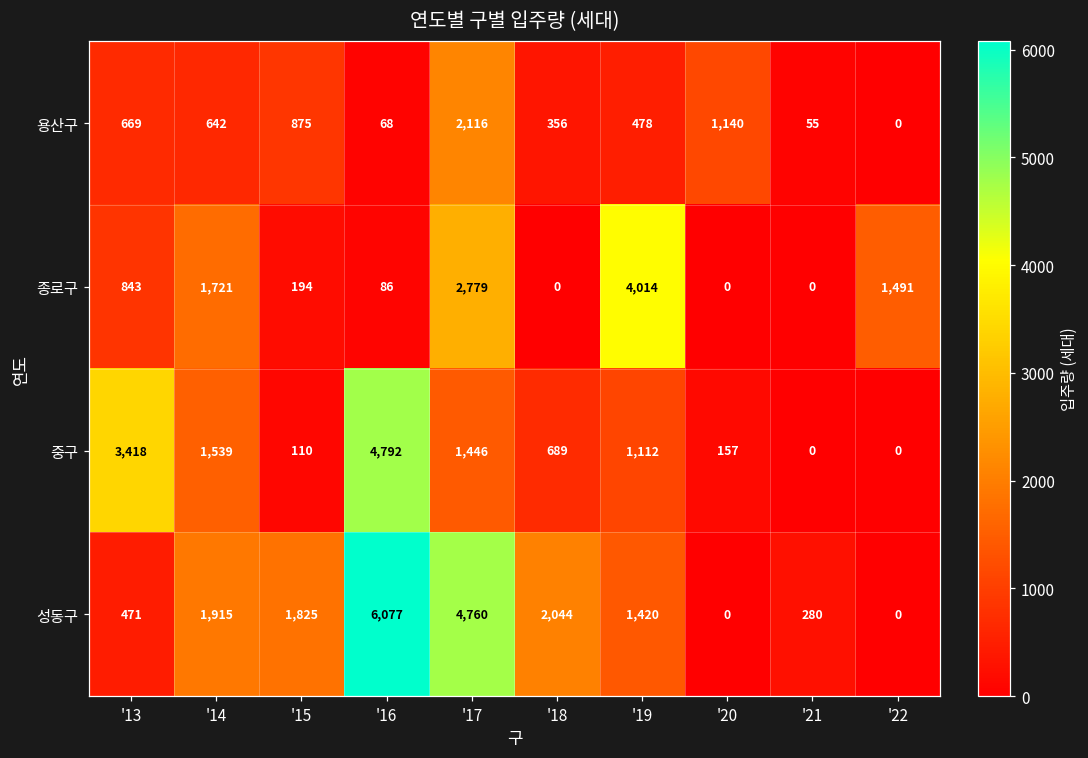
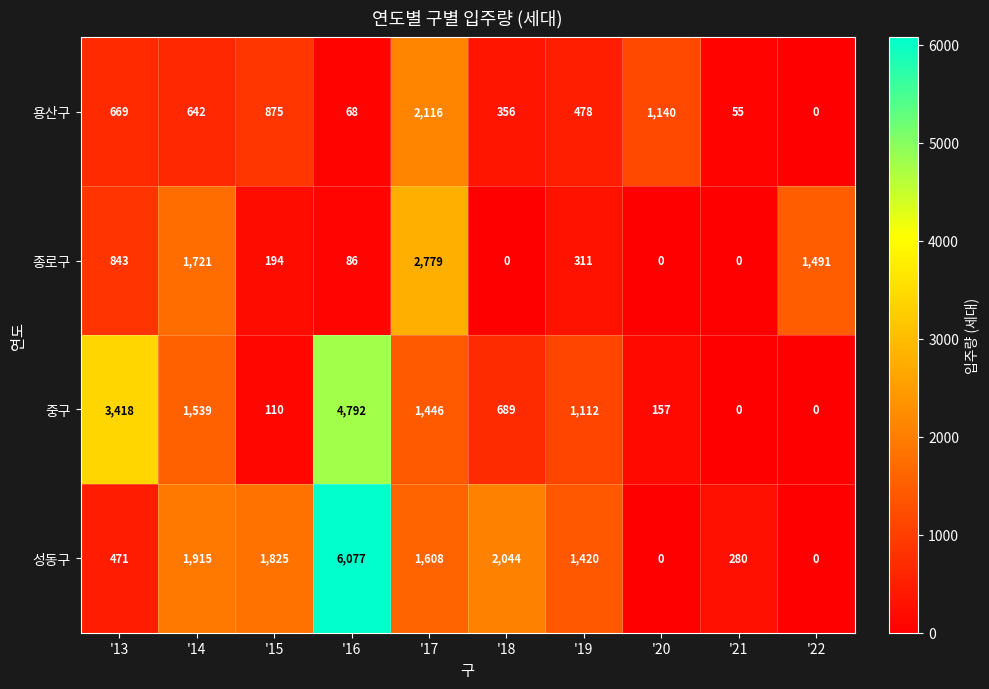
종로구, '19: 4,014 -> 311
성동구, '17: 4,760 -> 1,608
